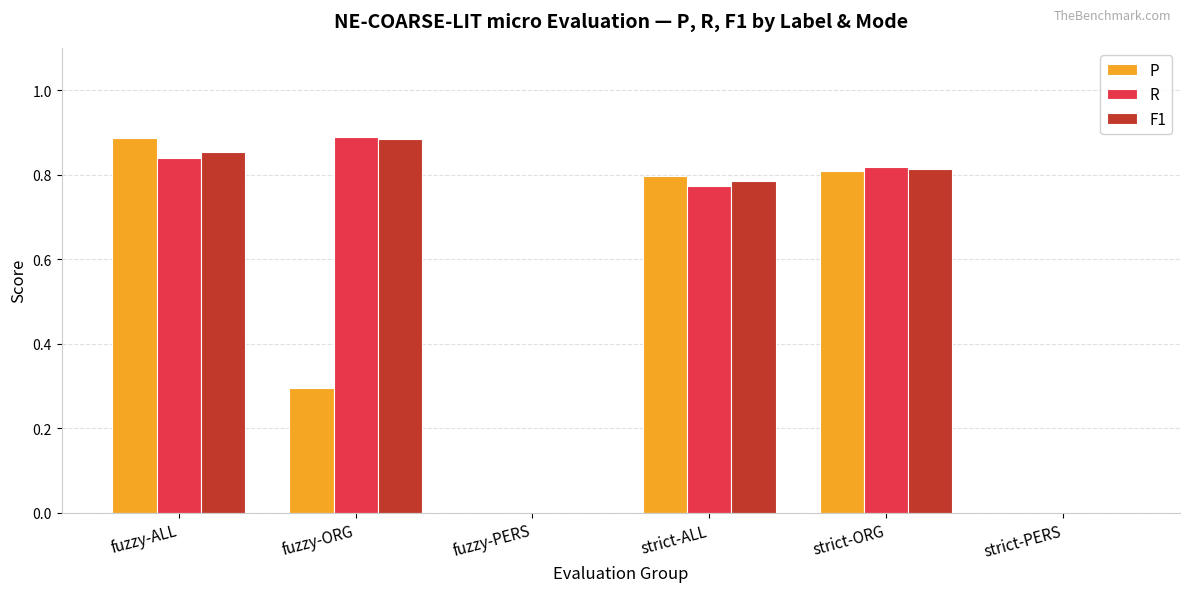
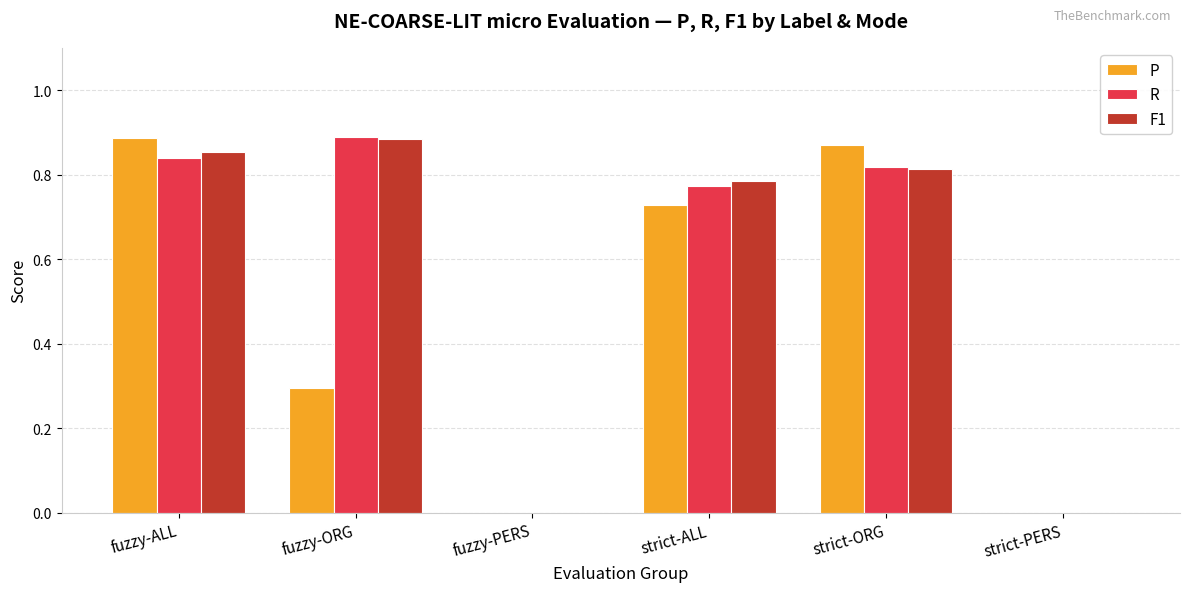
P, strict-ALL: 0.80 -> 0.73
P, strict-ORG: 0.81 -> 0.87
